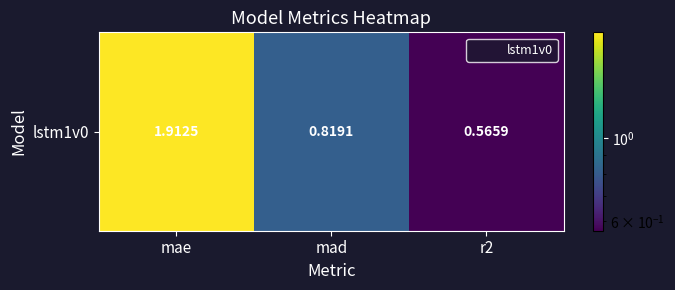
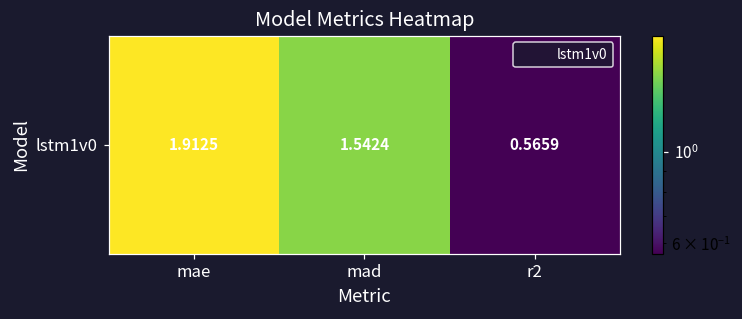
lstm1v0, mad: 0.8191 -> 1.5424
